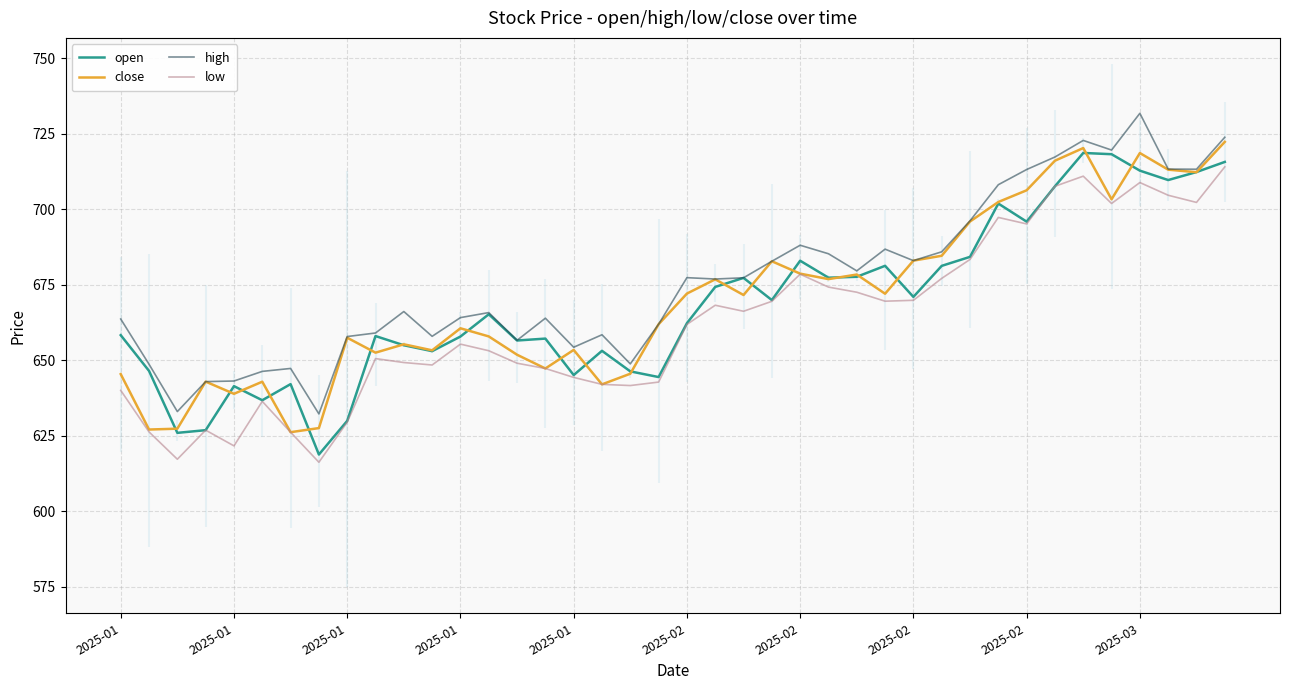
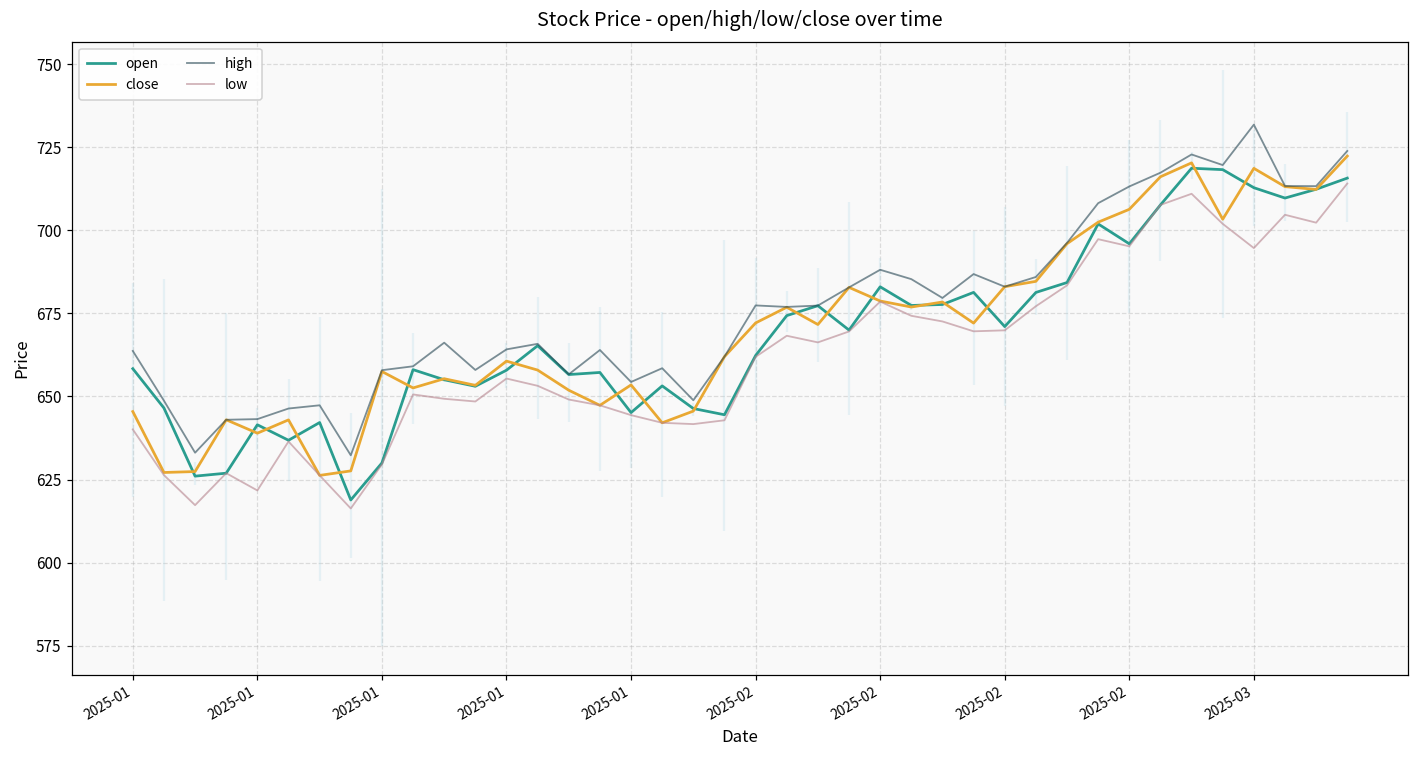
low, 2025-03: 709 -> 695
